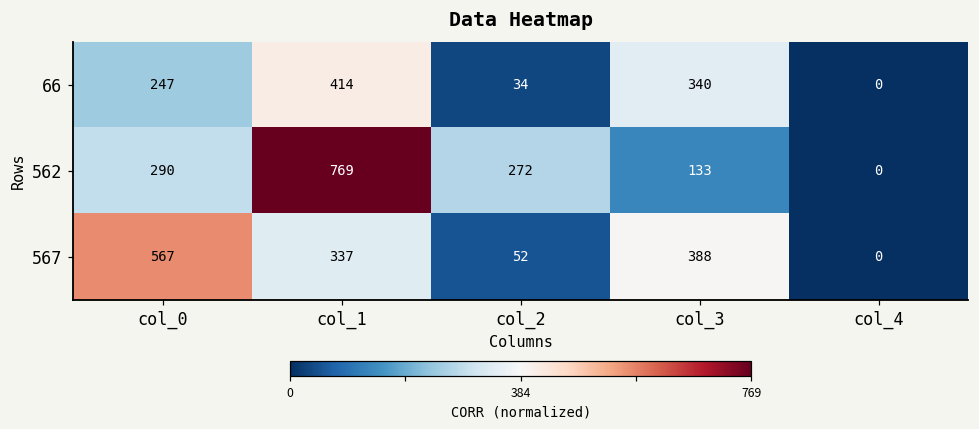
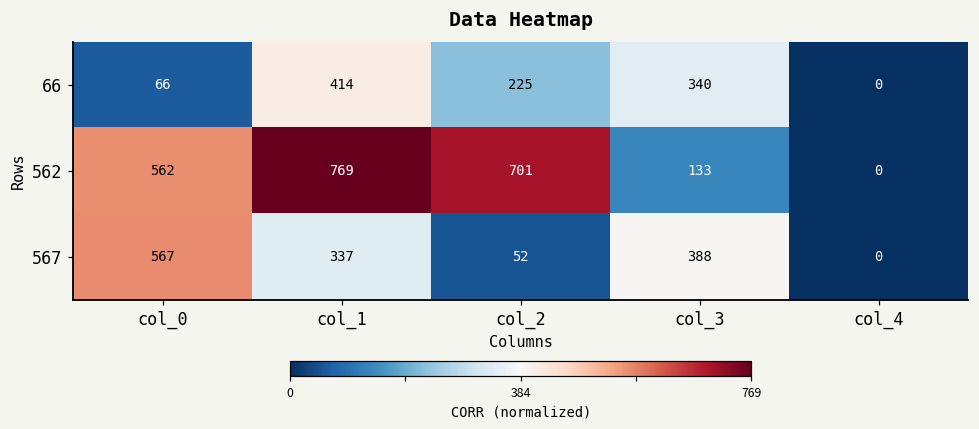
66, col_0: 247 -> 66
66, col_2: 34 -> 225
562, col_0: 290 -> 562
562, col_2: 272 -> 701
